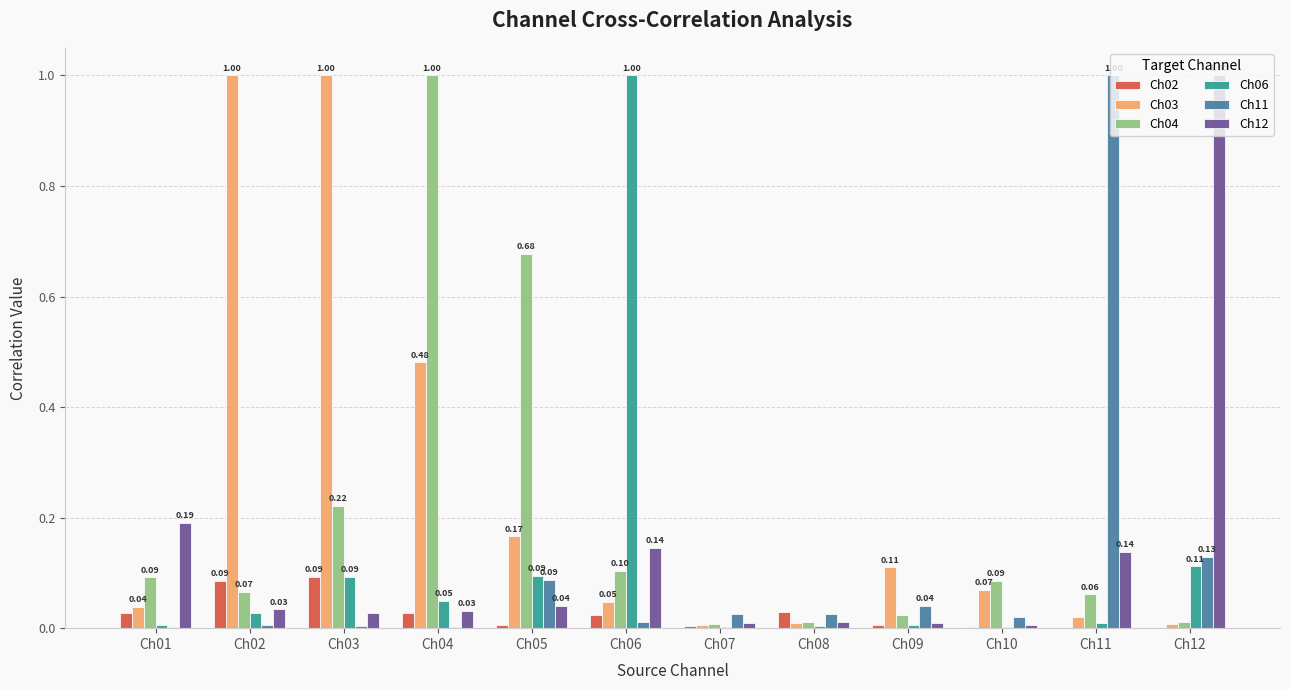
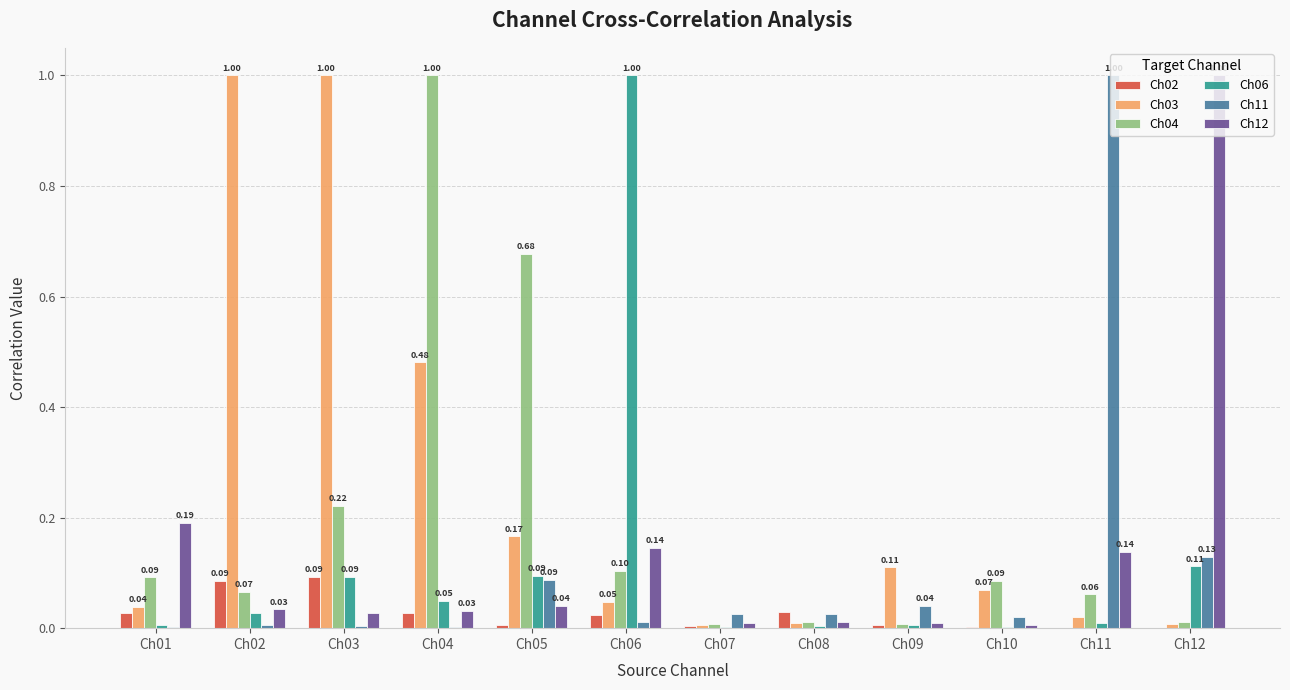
Ch04, Ch09: 0.02 -> 0.01
